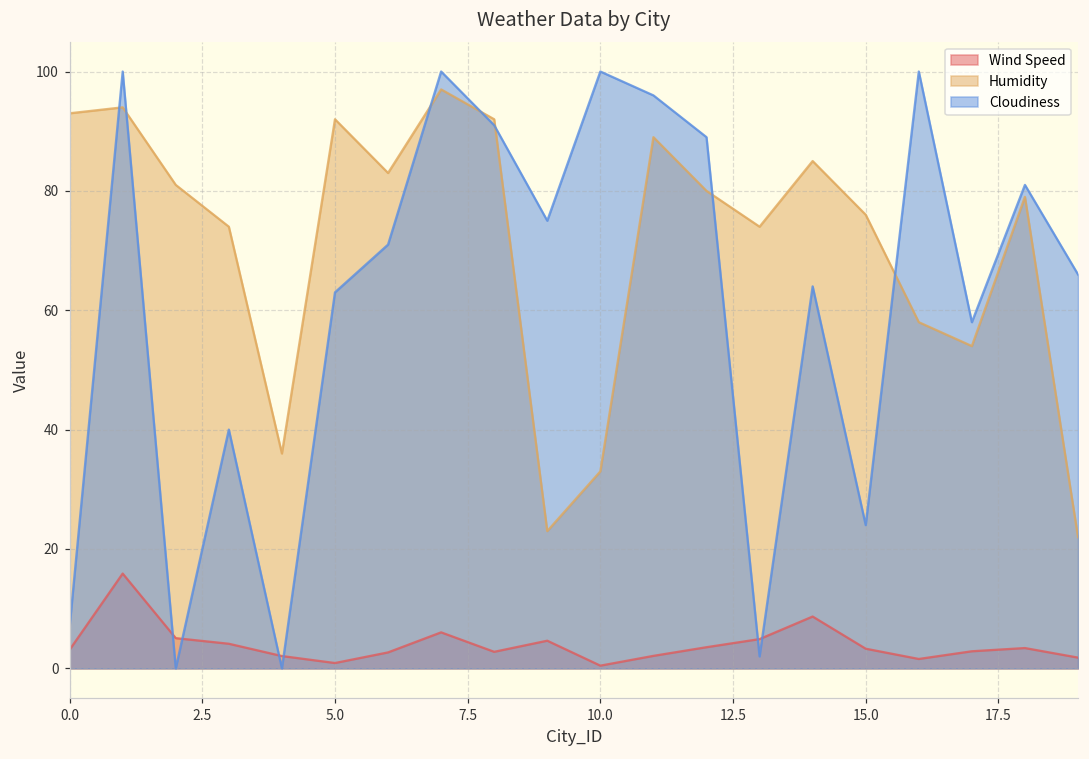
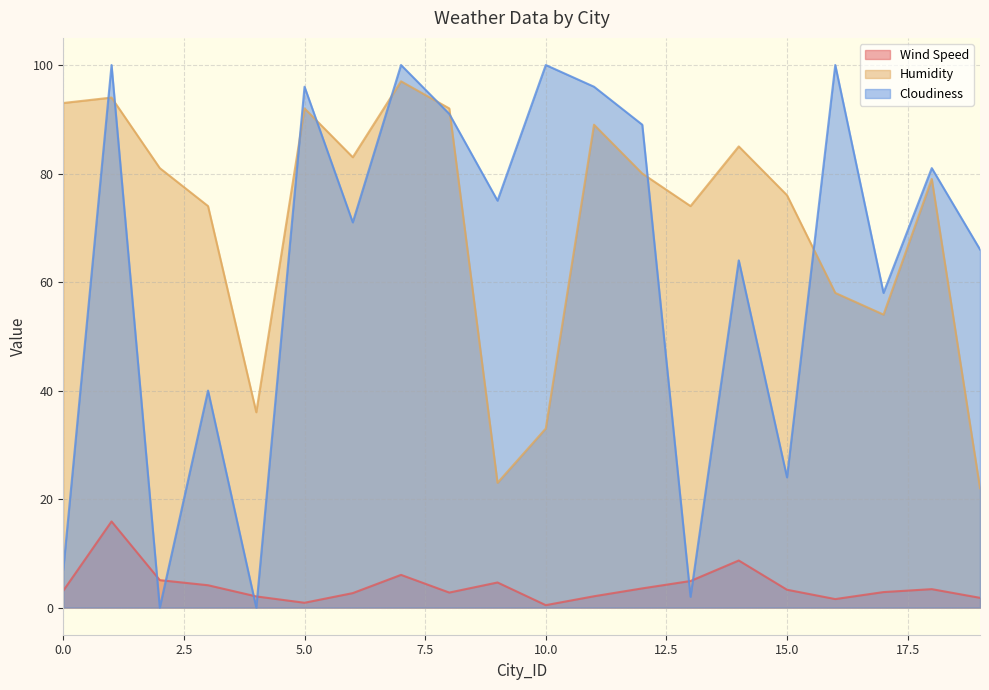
Cloudiness, 5.0: 63 -> 96
